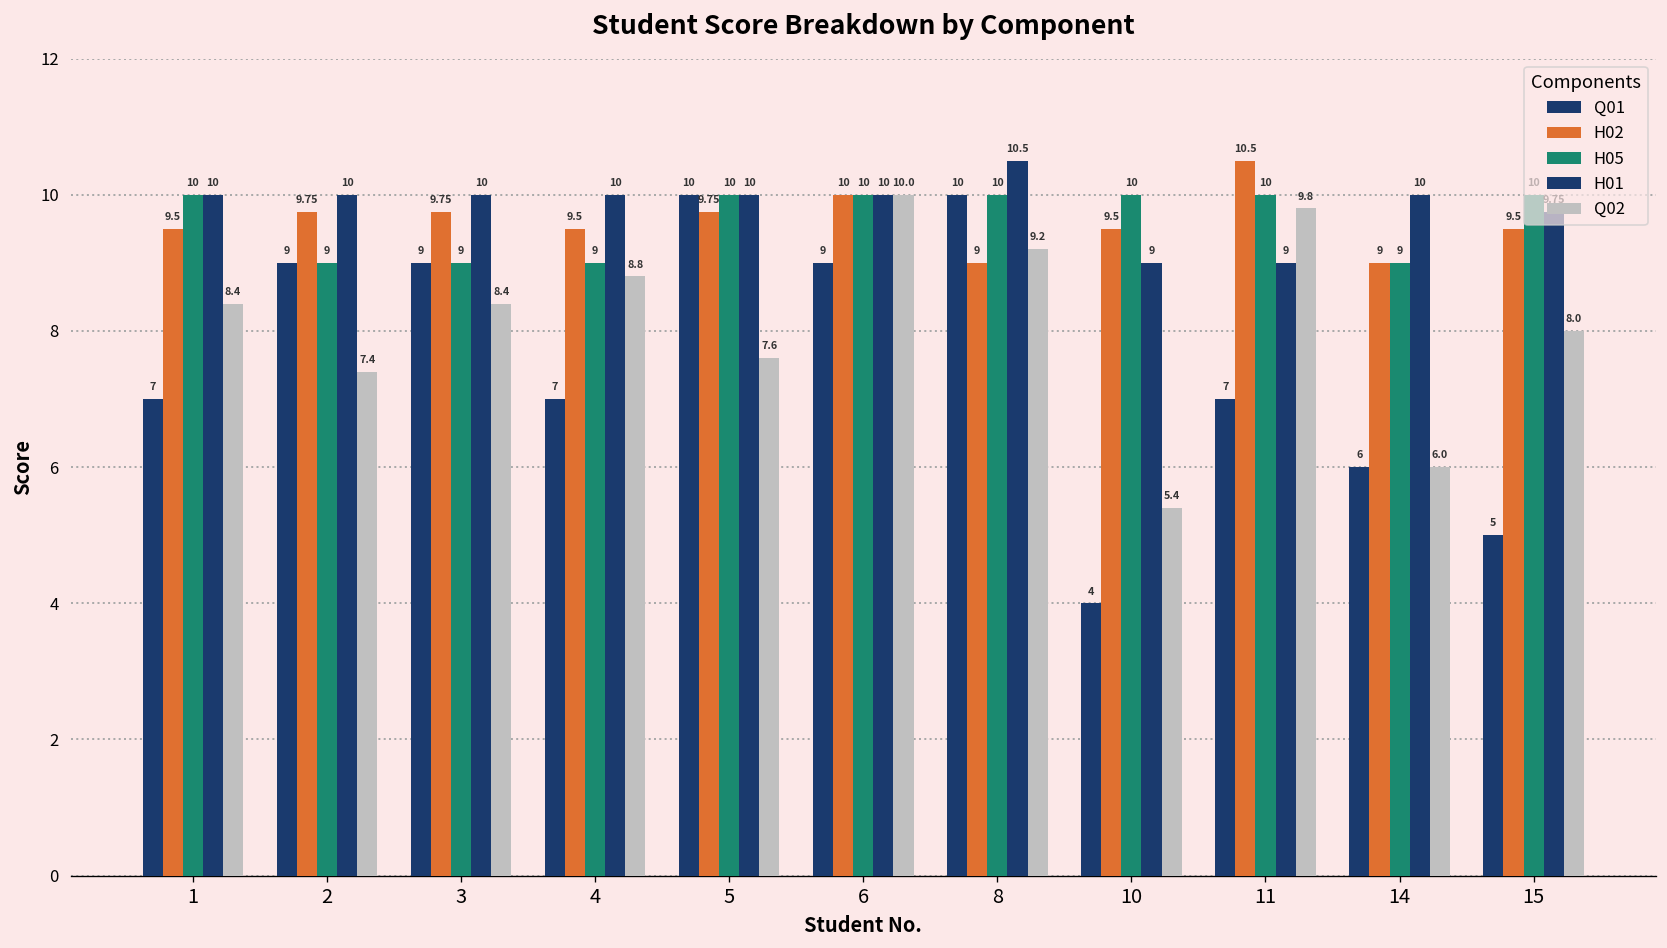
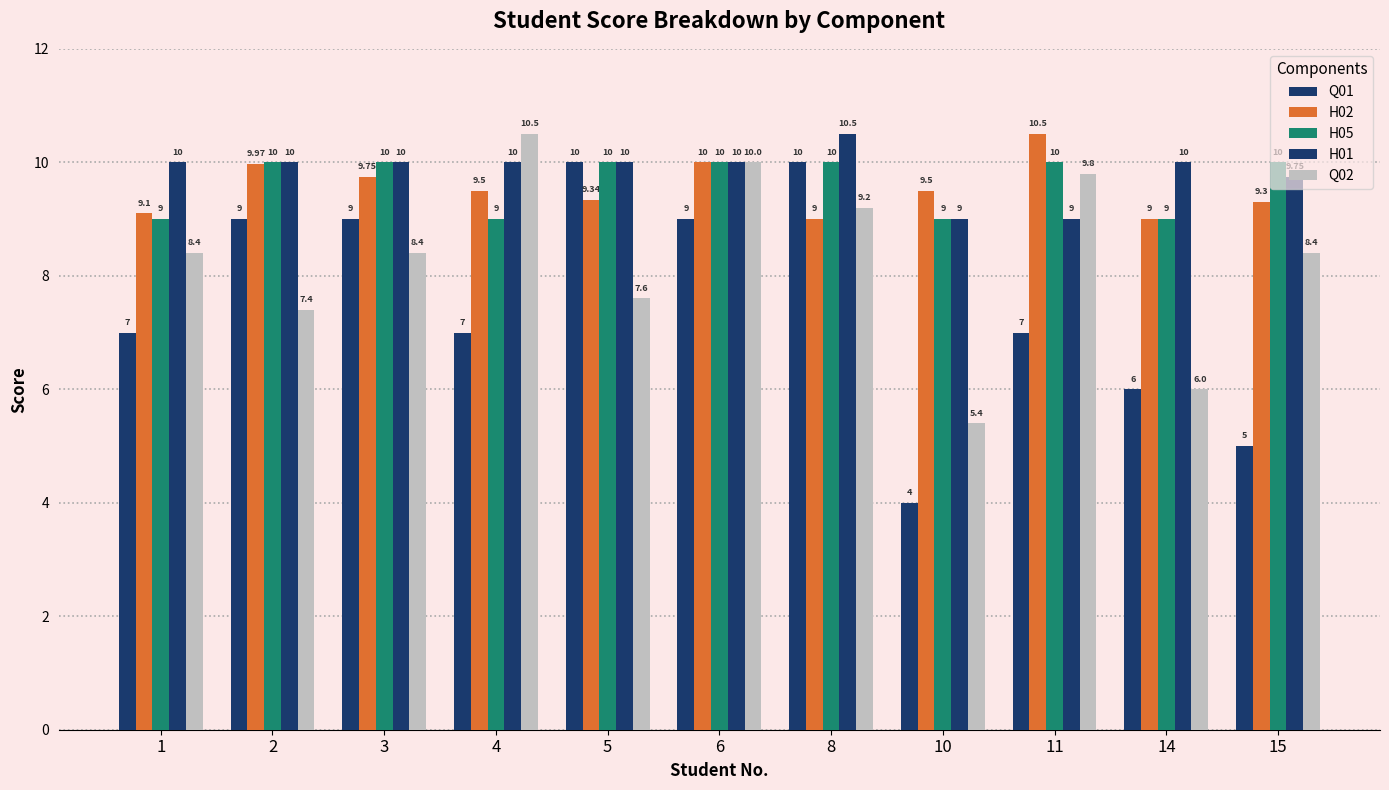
H02, 1: 9.5 -> 9.1
H05, 1: 10 -> 9
H02, 2: 9.75 -> 9.97
H05, 2: 9 -> 10
H05, 3: 9 -> 10
Q02, 4: 8.8 -> 10.5
H02, 5: 9.75 -> 9.34
H05, 10: 10 -> 9
H02, 15: 9.5 -> 9.3
Q02, 15: 8.0 -> 8.4
